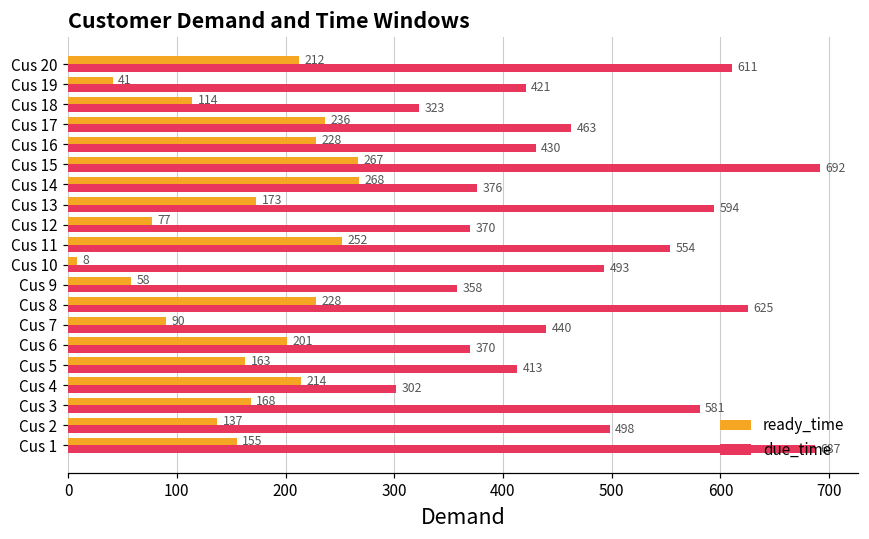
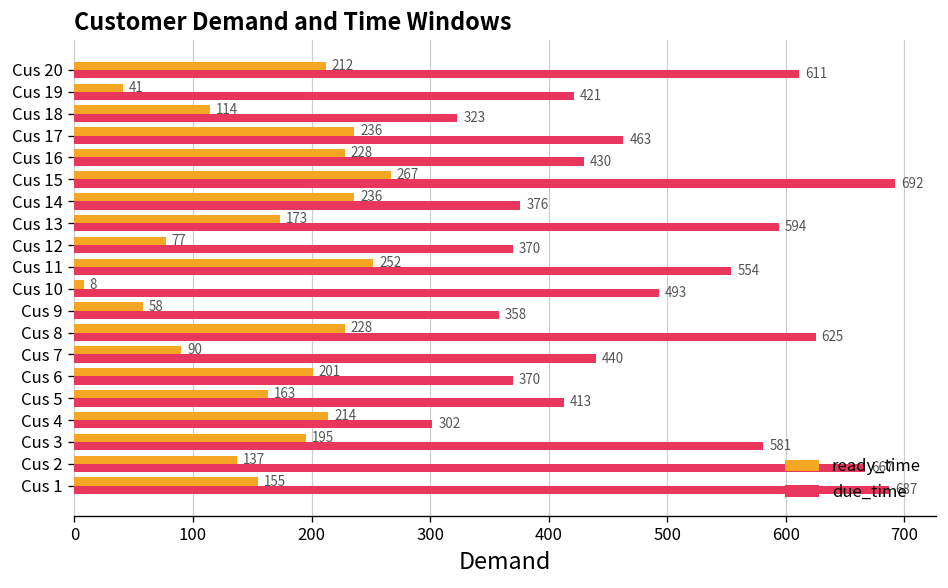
ready_time, Cus 14: 268 -> 236
ready_time, Cus 3: 168 -> 195
due_time, Cus 2: 498 -> 667
